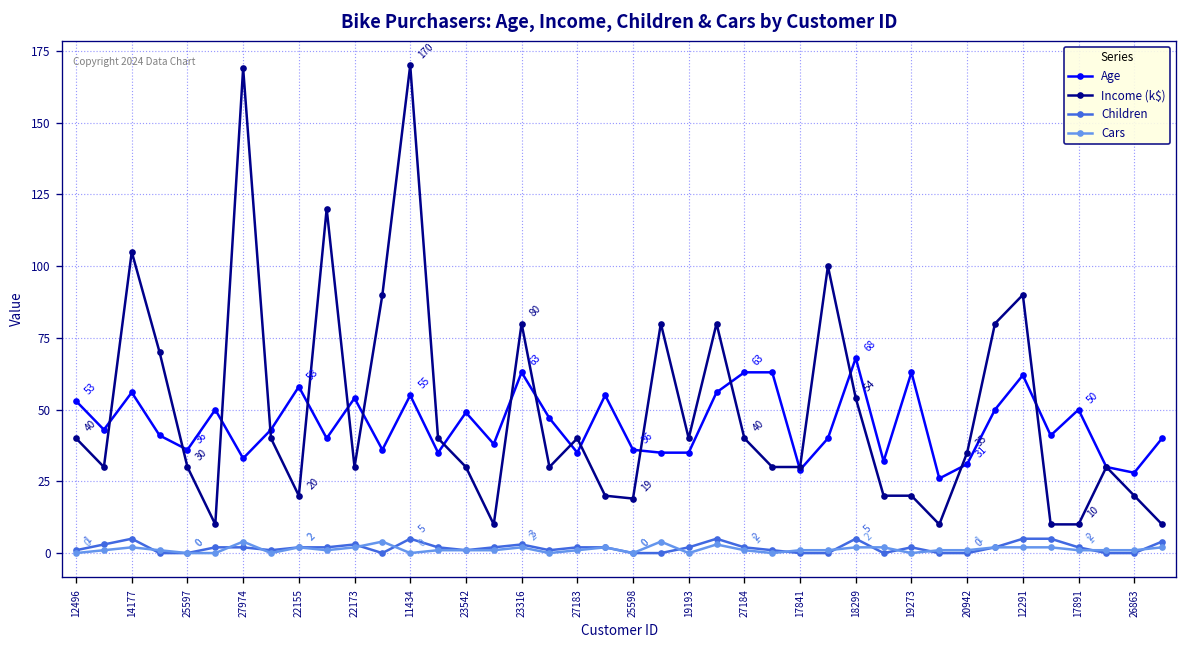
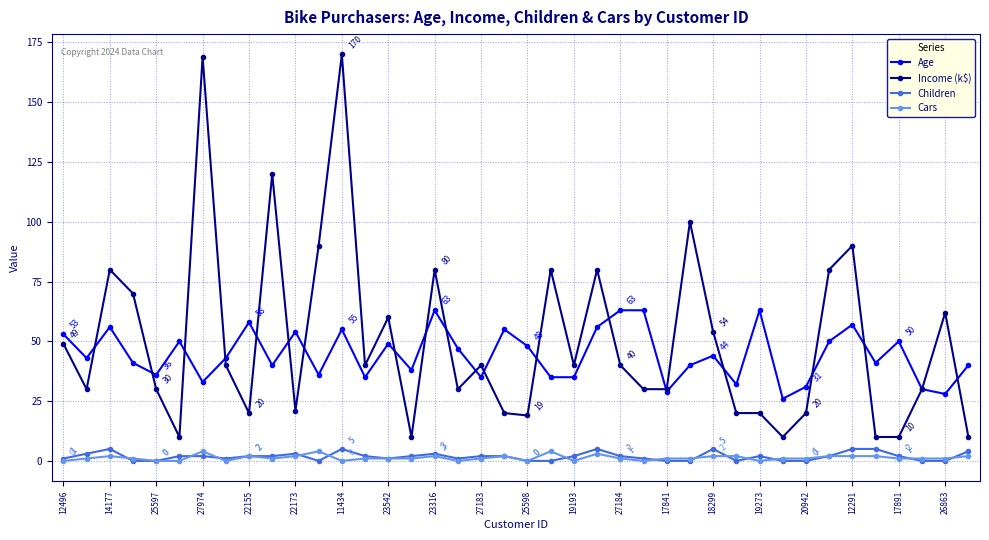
Income (k$), 12496: 40 -> 49
Income (k$), 14177: 105 -> 80
Income (k$), 22173: 30 -> 21
Income (k$), 23542: 30 -> 60
Age, 25598: 36 -> 48
Age, 18299: 68 -> 44
Income (k$), 20942: 35 -> 20
Age, 12291: 62 -> 57
Income (k$), 26863: 20 -> 62
